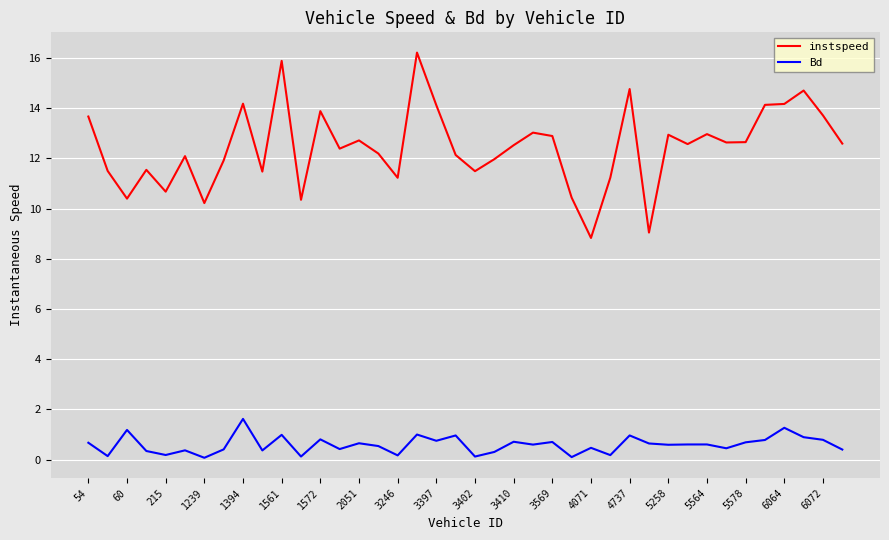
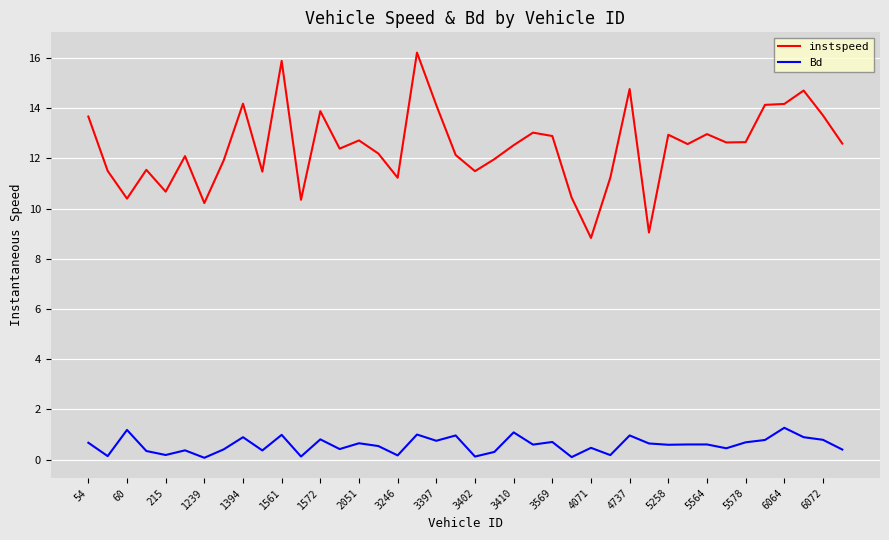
Bd, 1394: 1.6 -> 0.9
Bd, 3410: 0.7 -> 1.1
